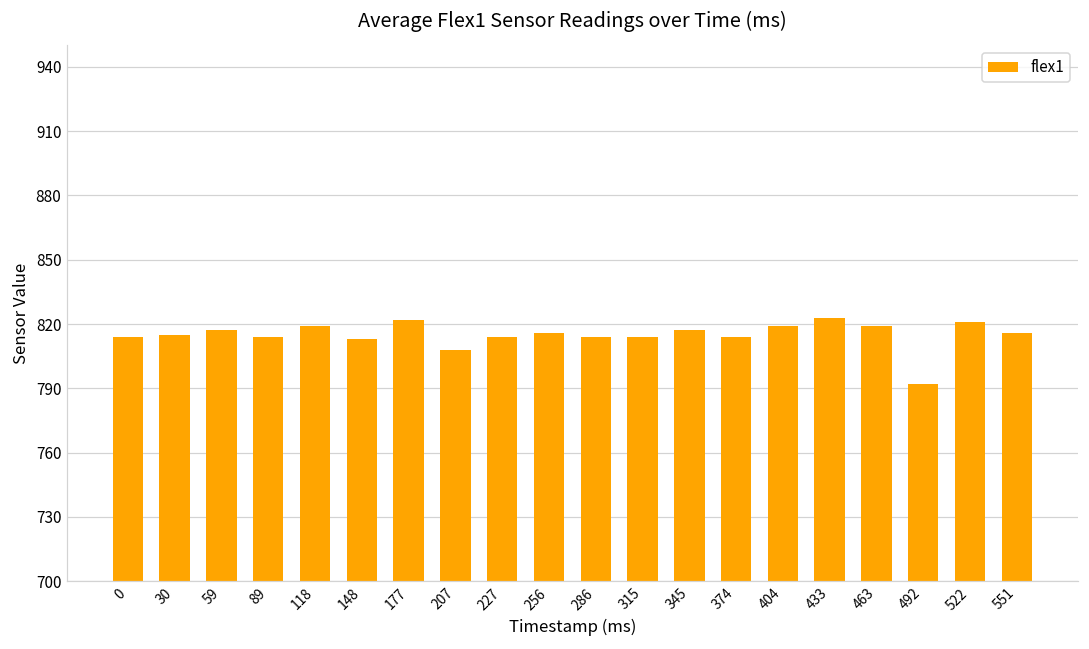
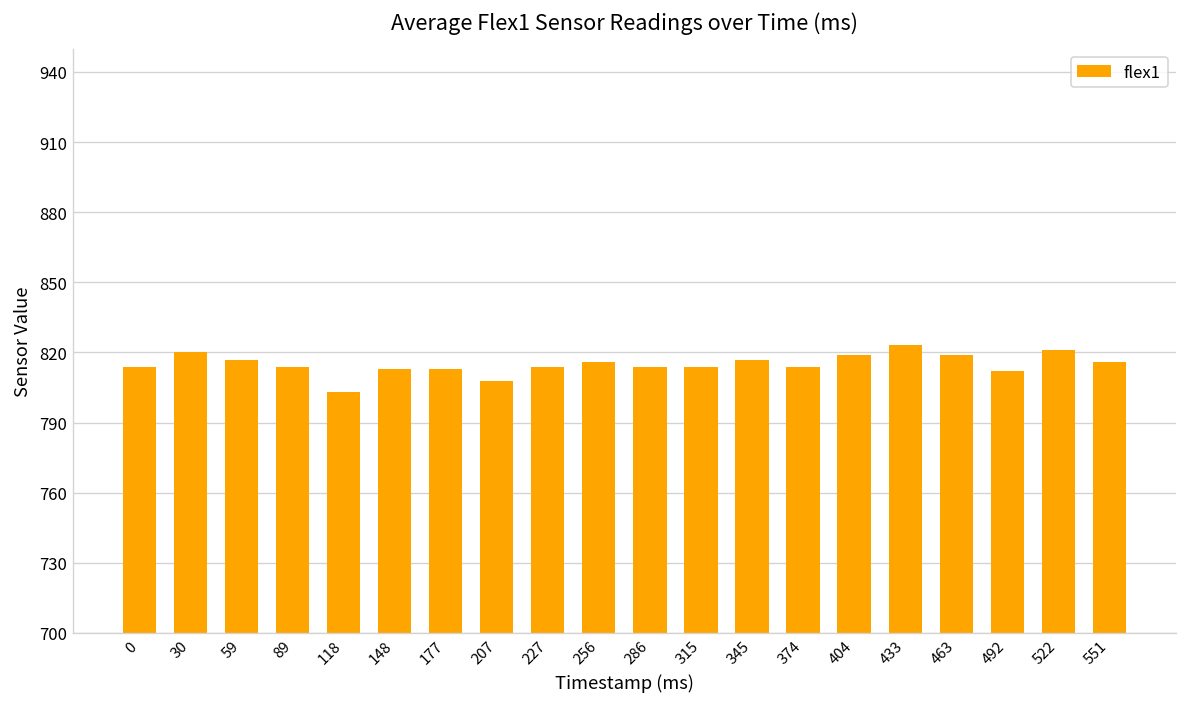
30: 815 -> 820
118: 819 -> 803
177: 822 -> 813
492: 792 -> 812
